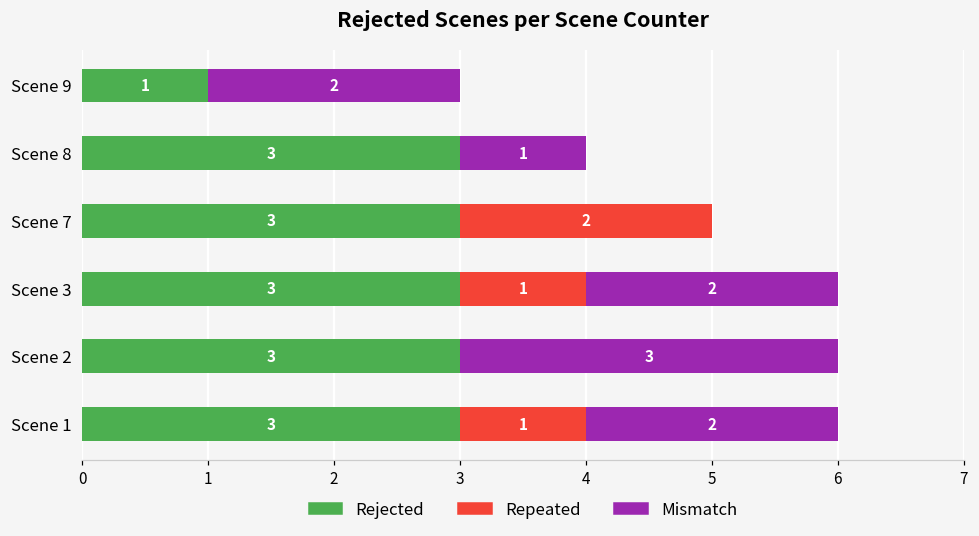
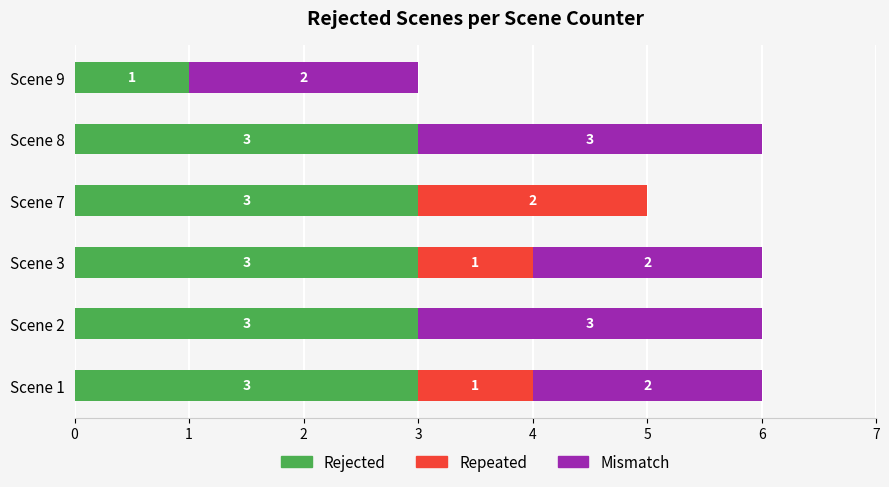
Mismatch, Scene 8: 1 -> 3
